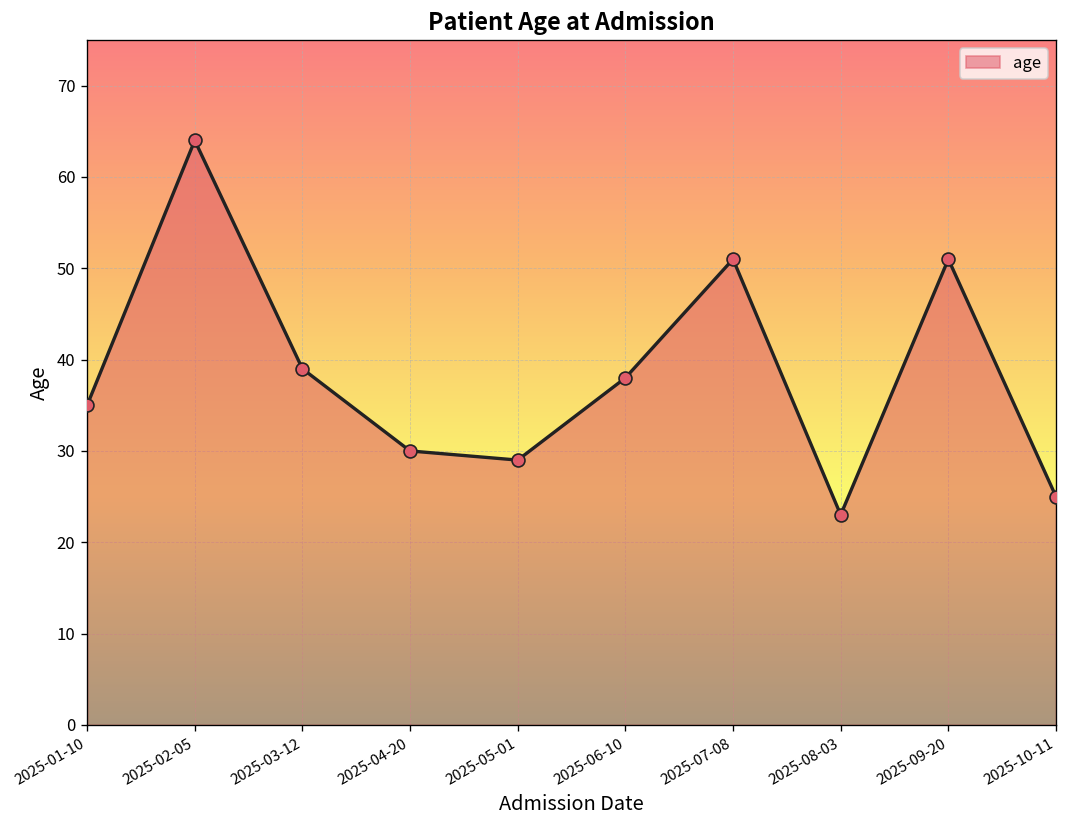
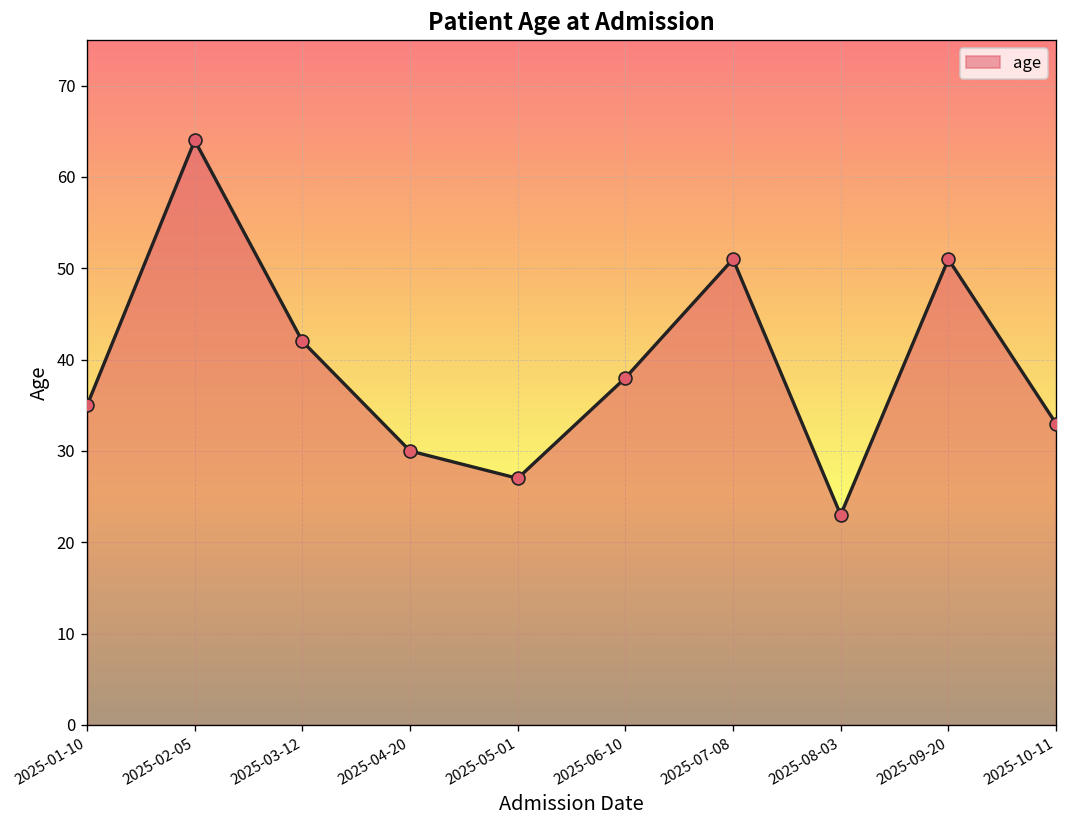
2025-03-12: 39 -> 42
2025-05-01: 29 -> 27
2025-10-11: 25 -> 33
